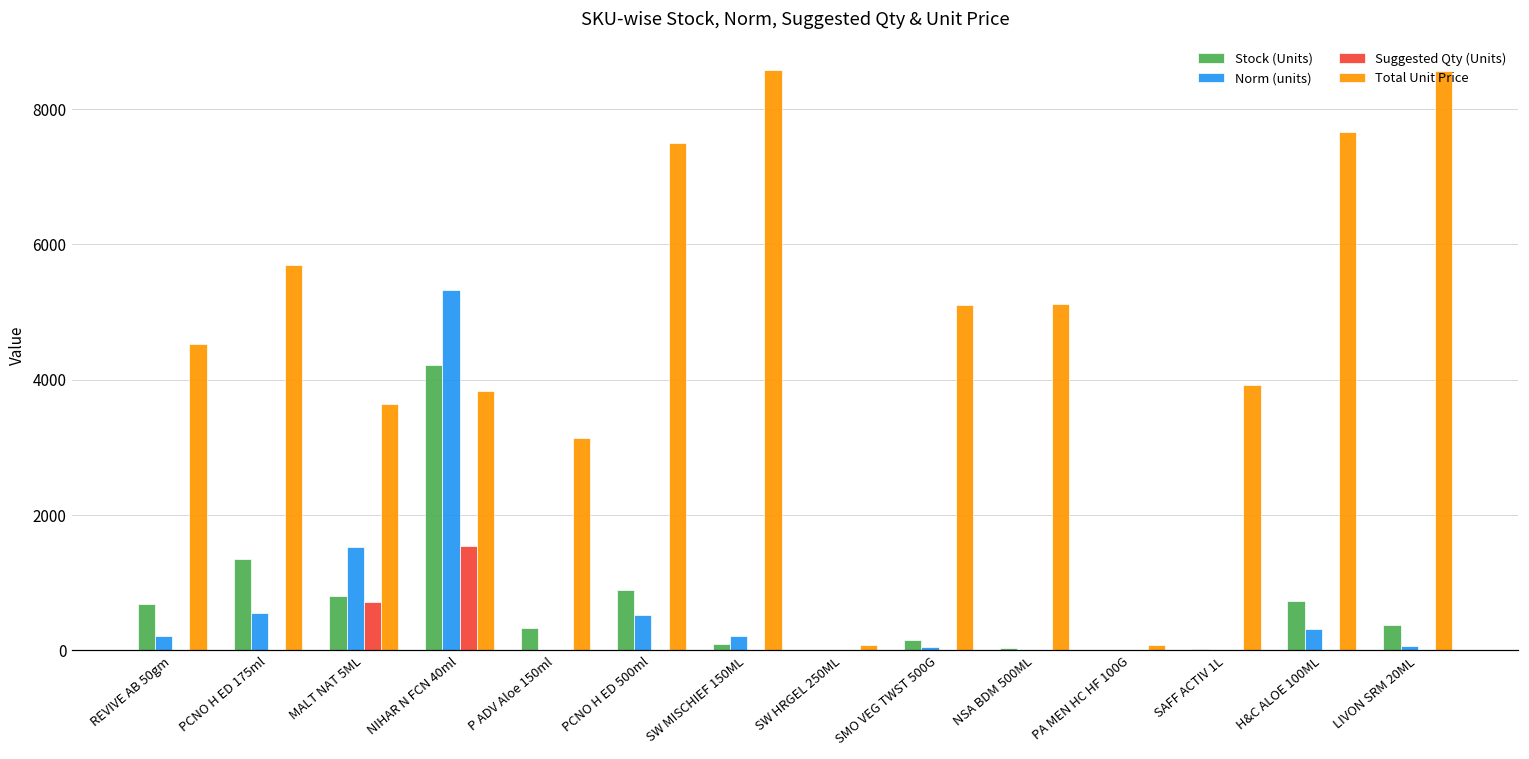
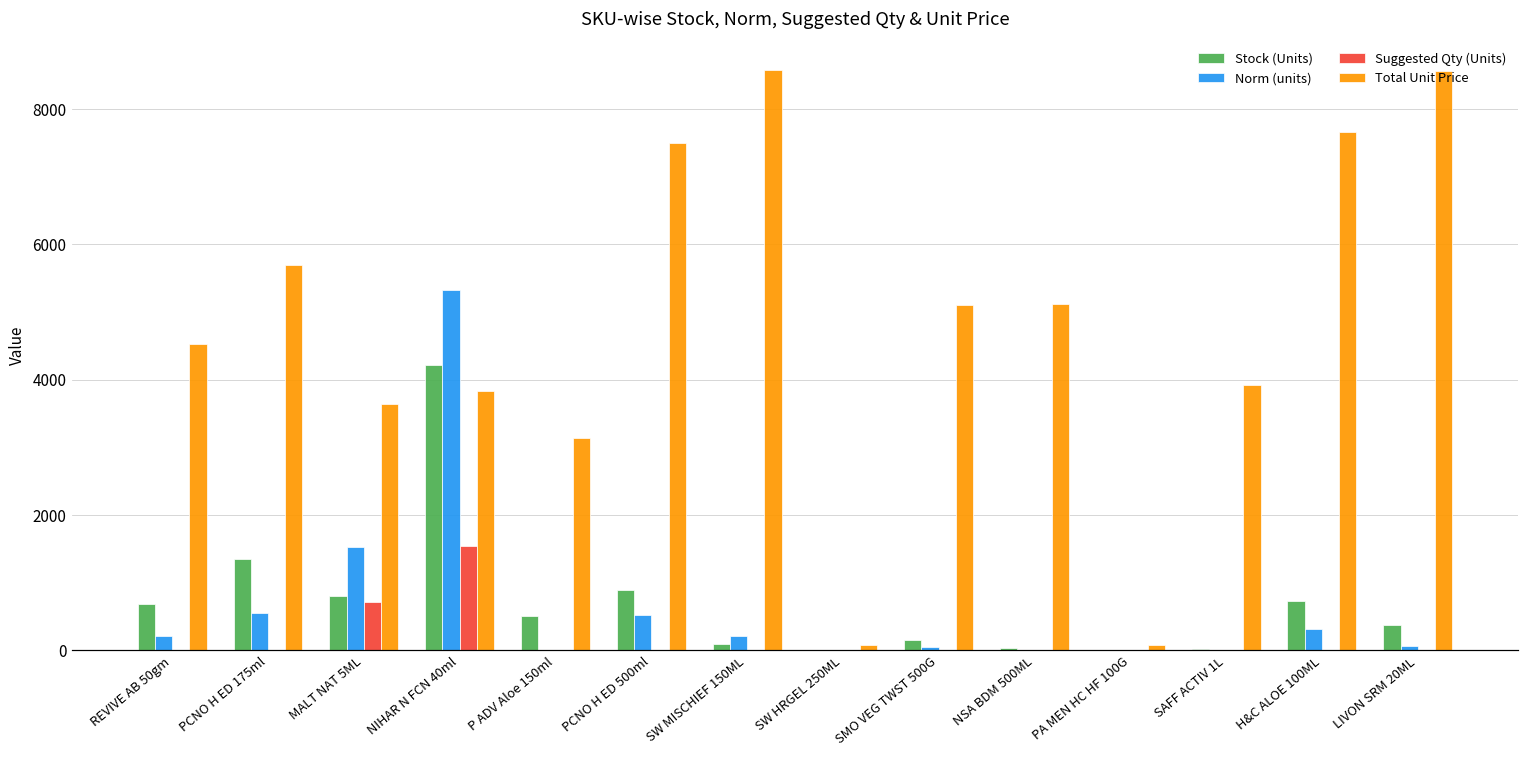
Stock (Units), P ADV Aloe 150ml: 300 -> 500
